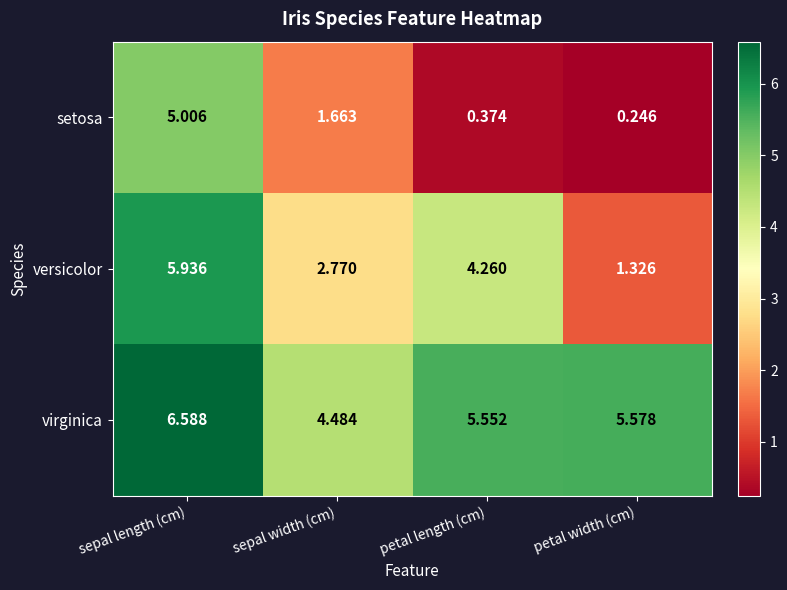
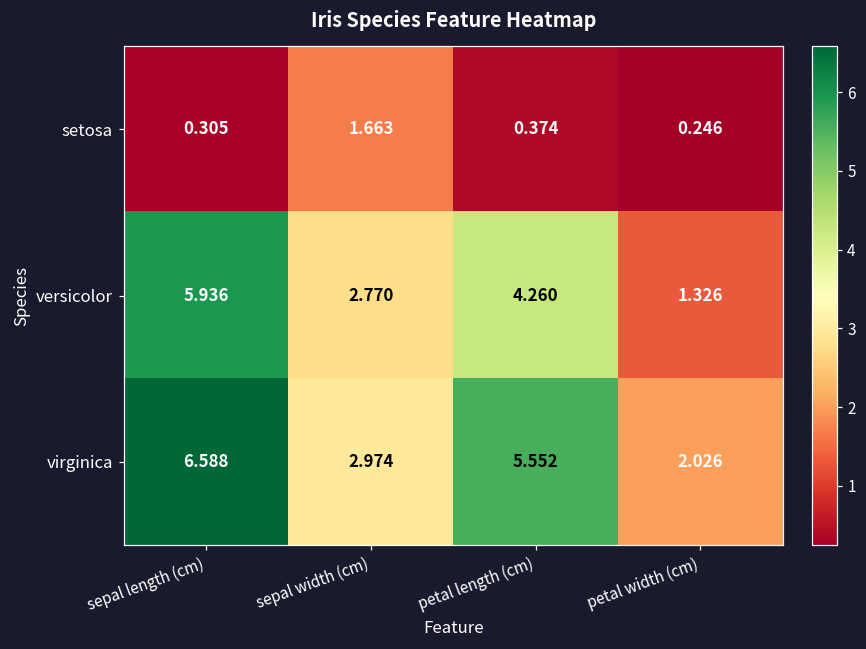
setosa, sepal length (cm): 5.006 -> 0.305
virginica, sepal width (cm): 4.484 -> 2.974
virginica, petal width (cm): 5.578 -> 2.026
